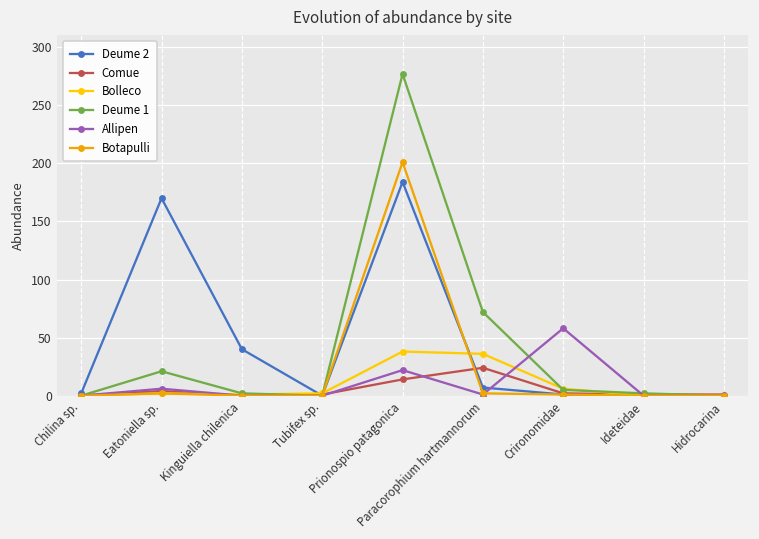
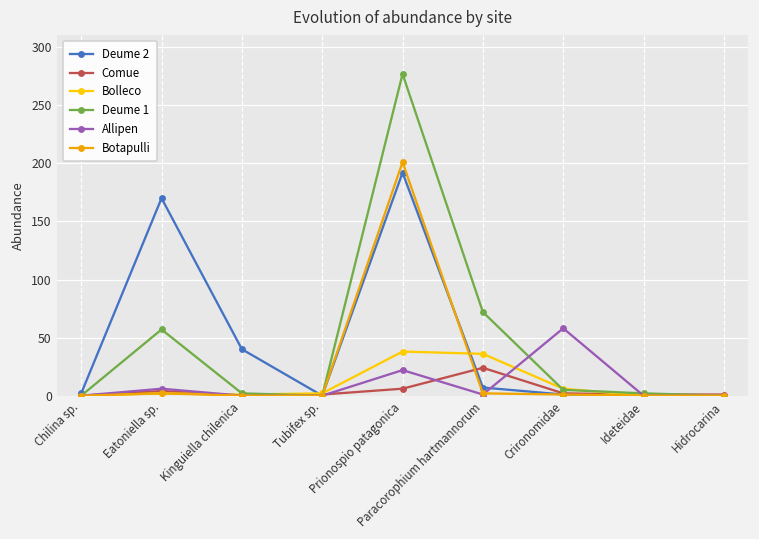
Deume 1, Eatoniella sp.: 21 -> 57
Deume 2, Prionospio patagonica: 184 -> 192
Comue, Prionospio patagonica: 14 -> 6
